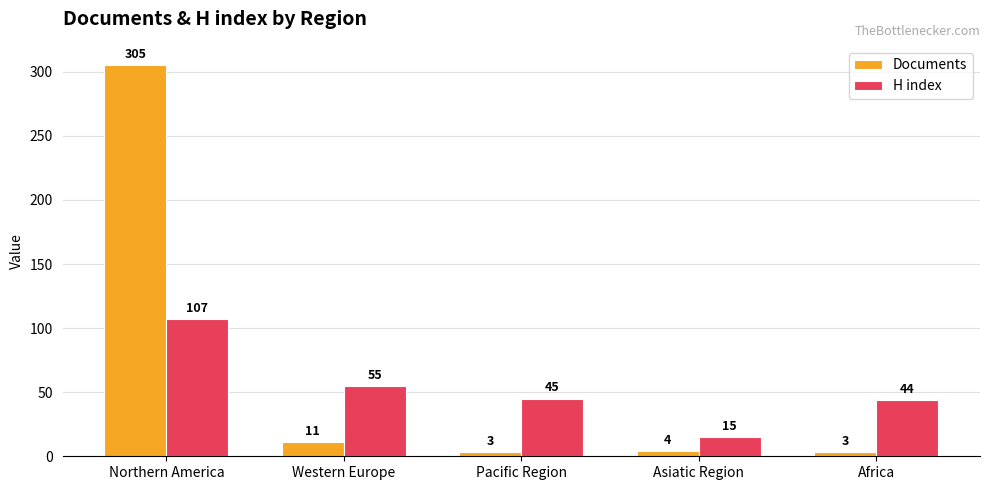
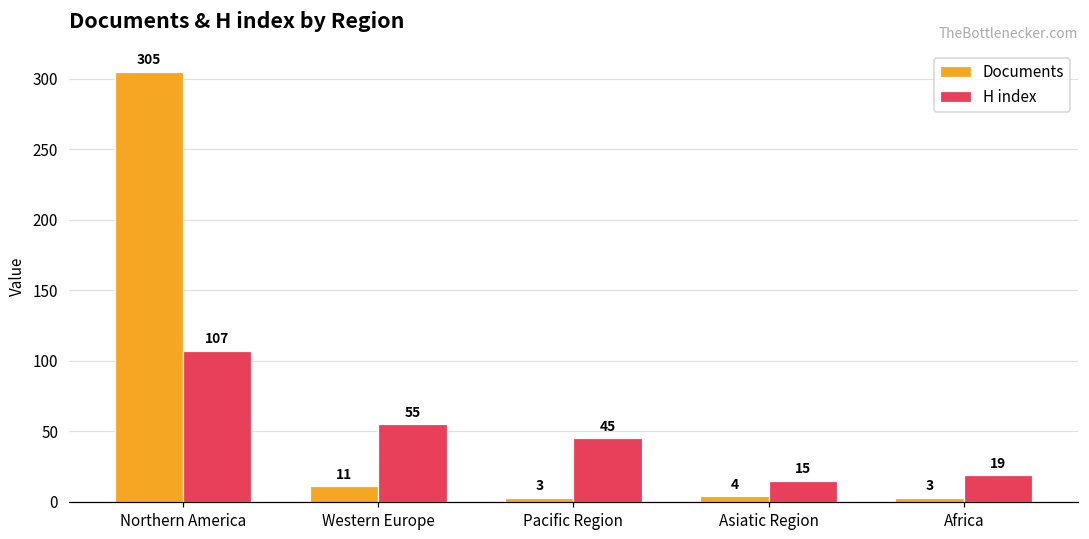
H index, Africa: 44 -> 19
